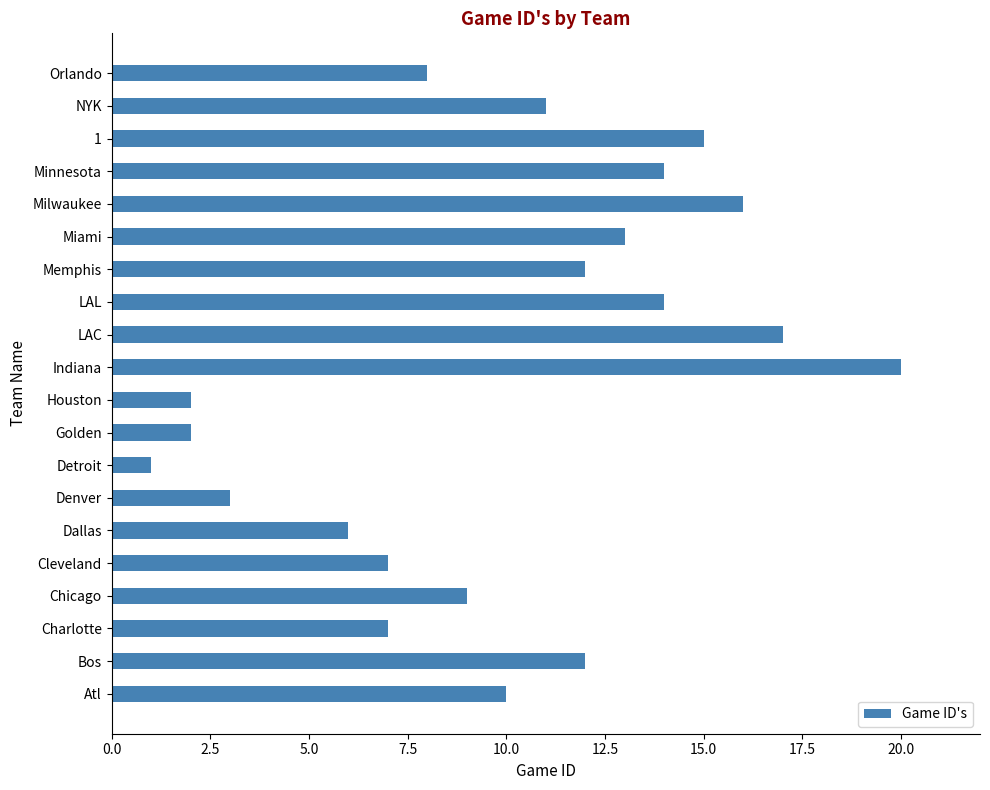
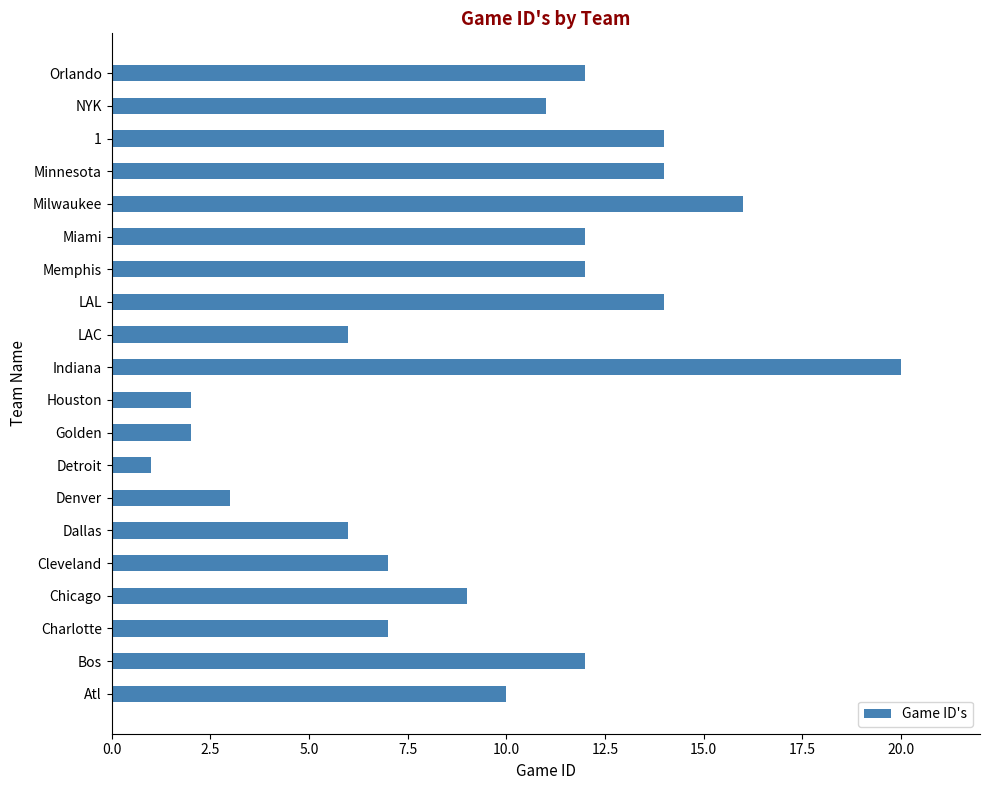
Orlando: 8 -> 12
1: 15 -> 14
Miami: 13 -> 12
LAC: 17 -> 6
